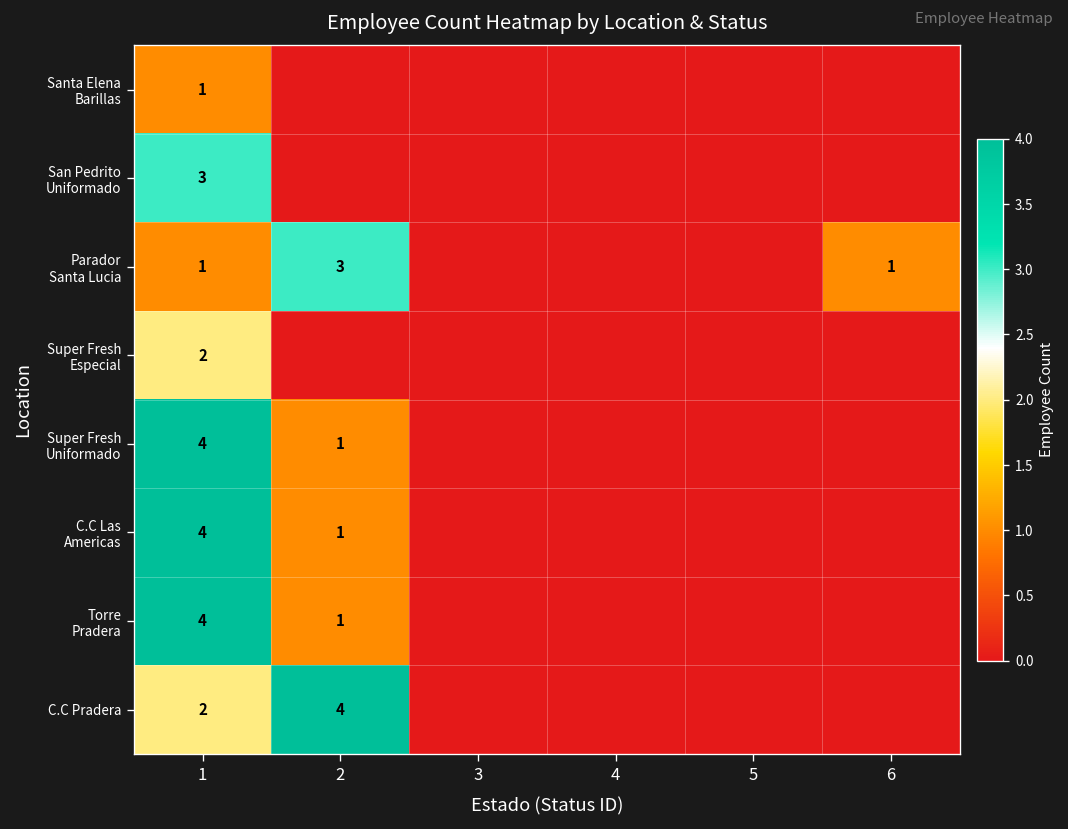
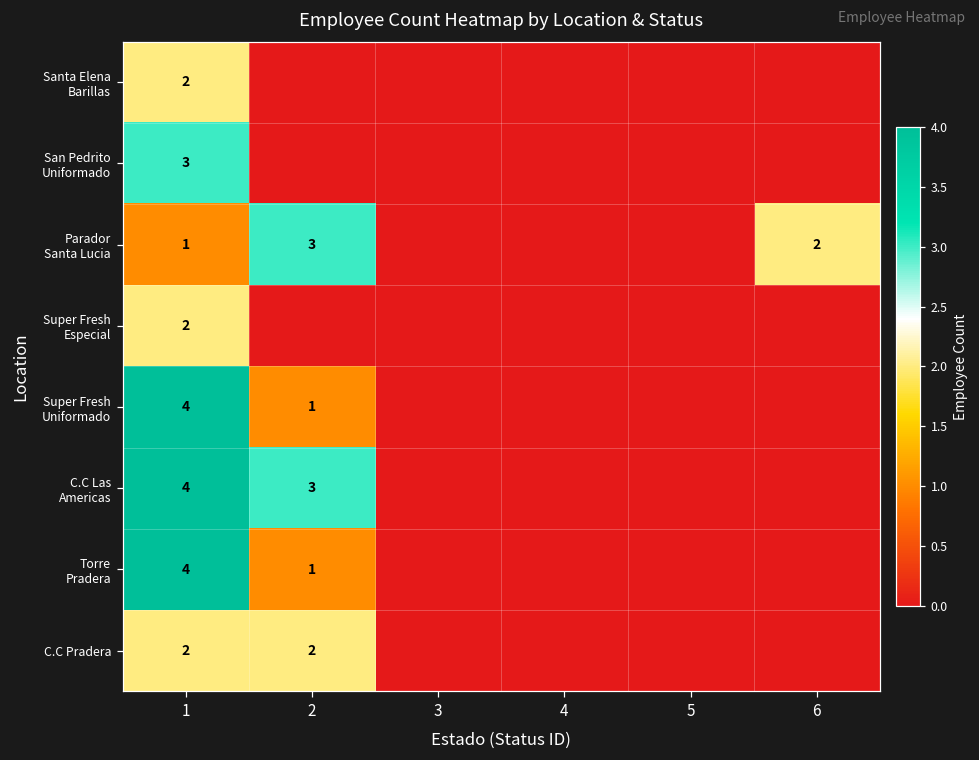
Santa Elena Barillas, 1: 1 -> 2
Parador Santa Lucia, 6: 1 -> 2
C.C Las Americas, 2: 1 -> 3
C.C Pradera, 2: 4 -> 2
